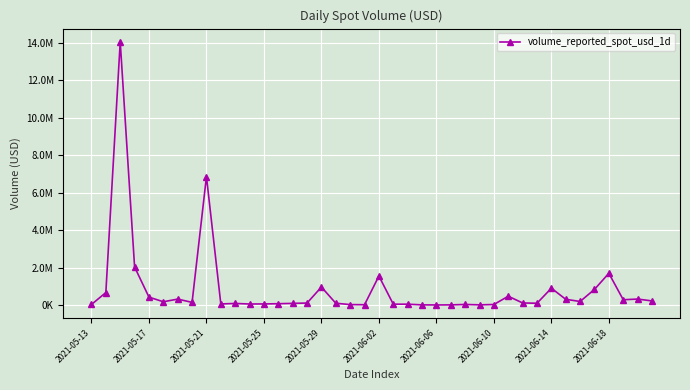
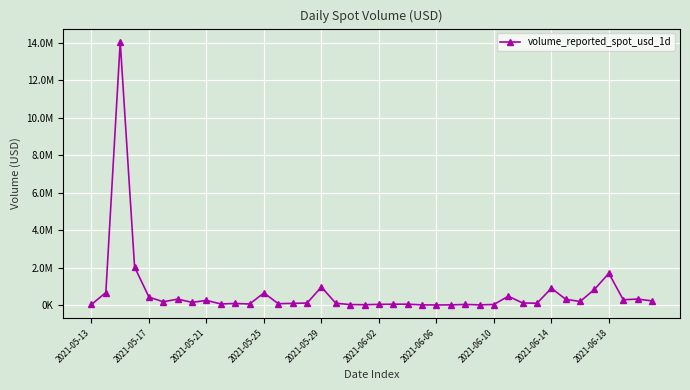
2021-05-21: 6900000 -> 300000
2021-05-25: 100000 -> 700000
2021-06-02: 1600000 -> 0
